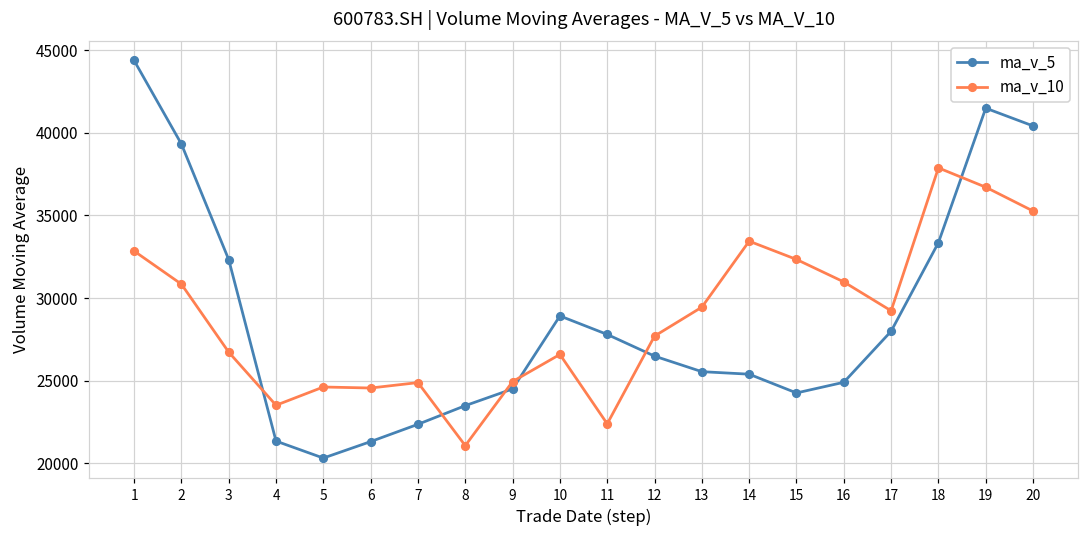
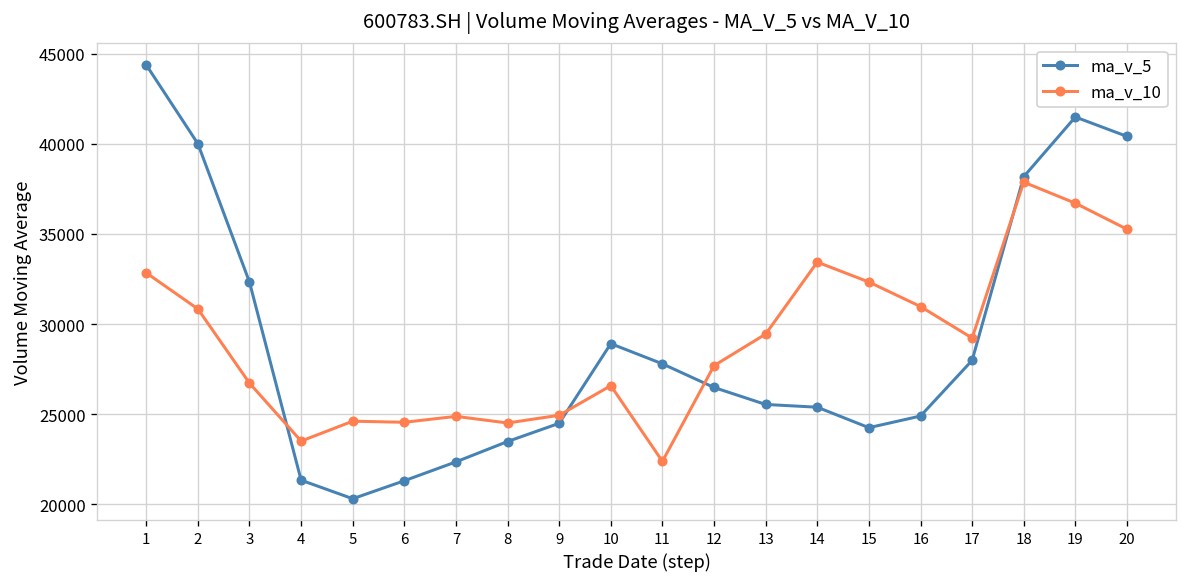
ma_v_5, 2: 39300 -> 40000
ma_v_10, 8: 21100 -> 24500
ma_v_5, 18: 33400 -> 38200
